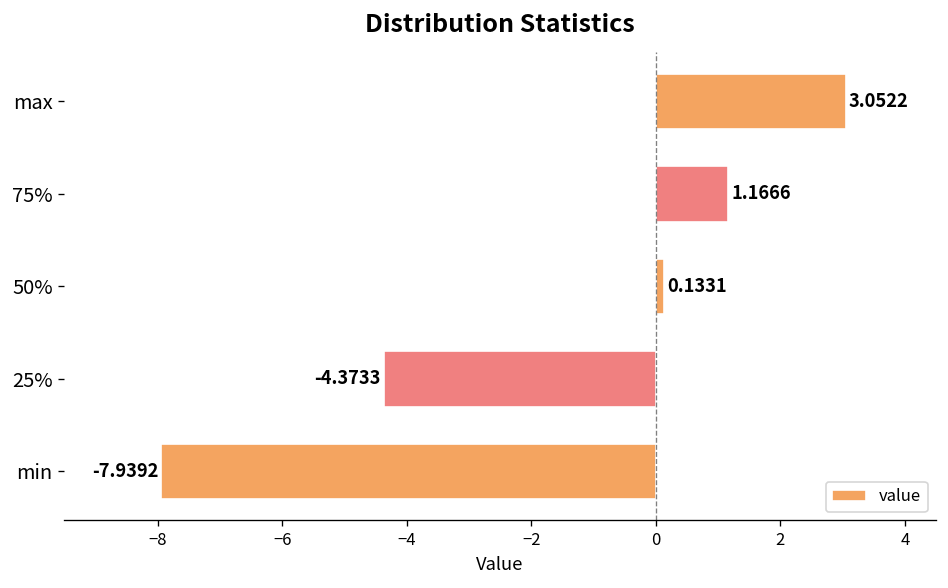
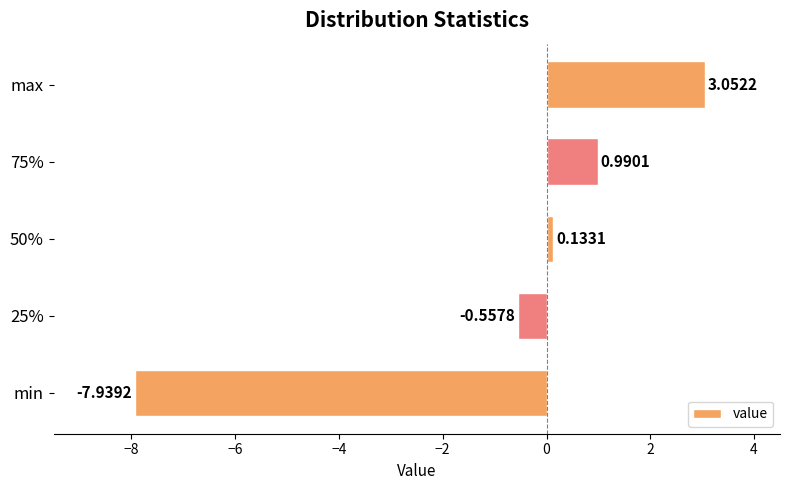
75%: 1.1666 -> 0.9901
25%: -4.3733 -> -0.5578
